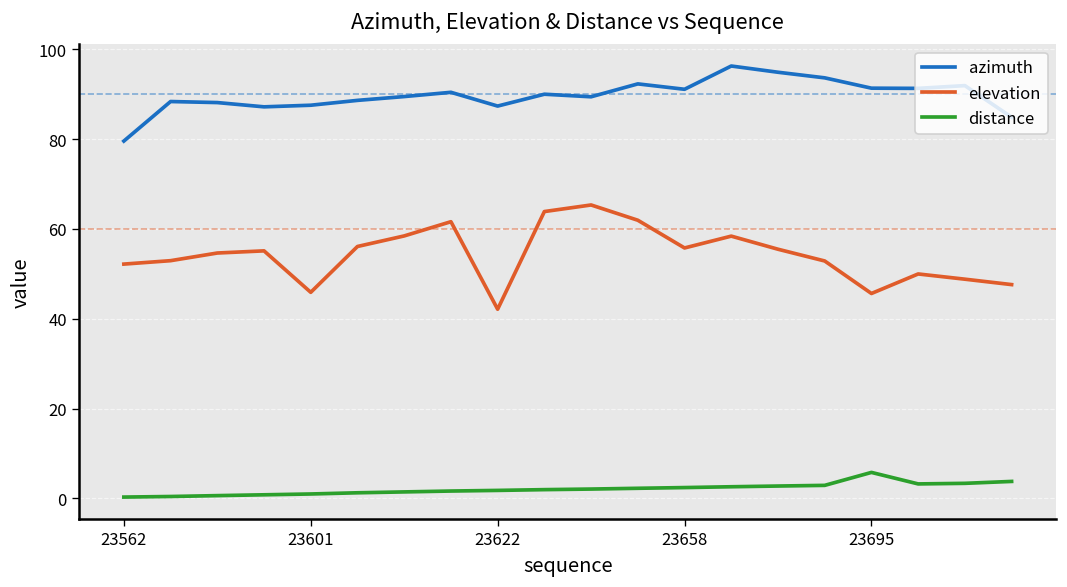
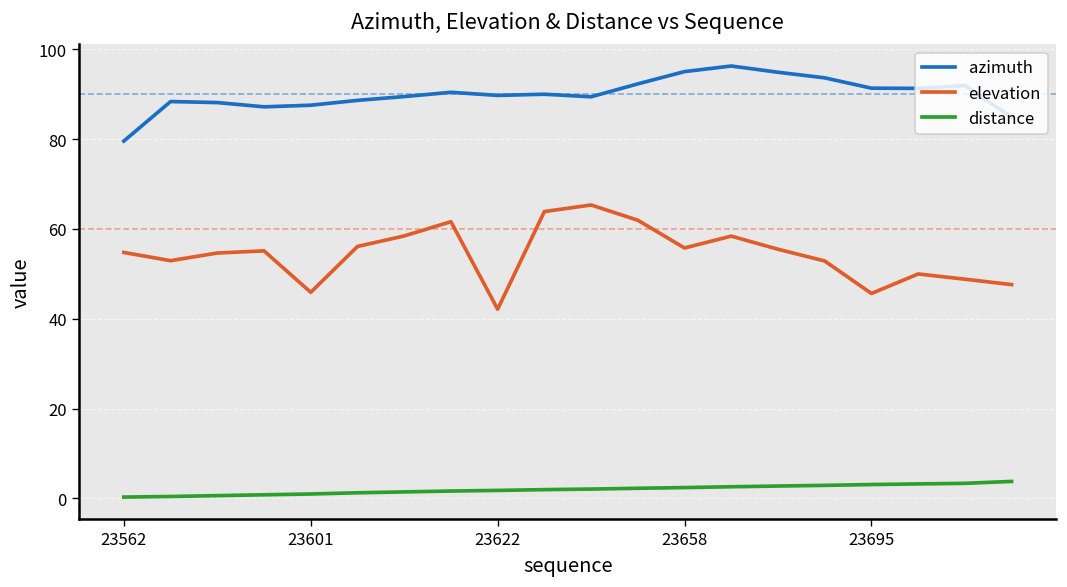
elevation, 23562: 52 -> 55
azimuth, 23622: 87 -> 90
azimuth, 23658: 91 -> 95
distance, 23695: 6 -> 3
